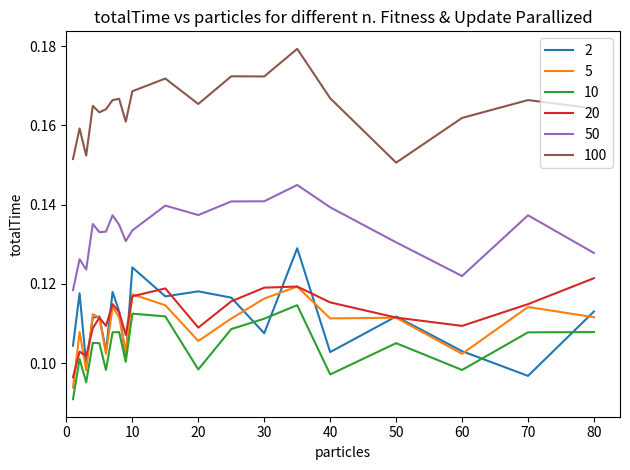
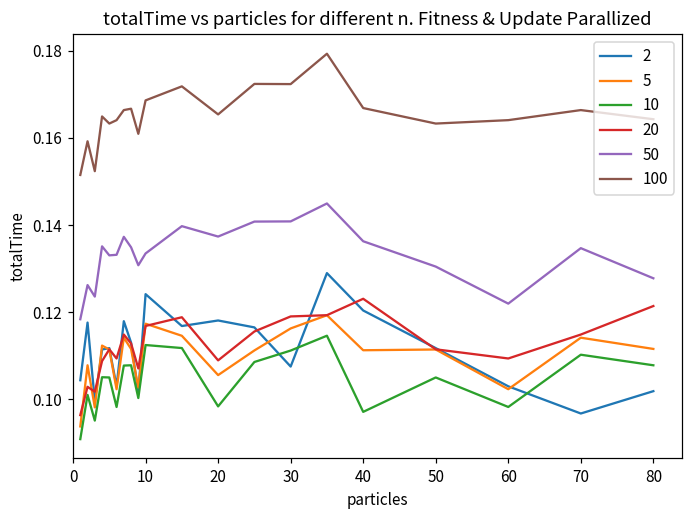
2, 40: 0.103 -> 0.120
20, 40: 0.115 -> 0.123
50, 40: 0.139 -> 0.136
100, 50: 0.151 -> 0.163
100, 60: 0.162 -> 0.164
10, 70: 0.108 -> 0.110
50, 70: 0.137 -> 0.135
2, 80: 0.113 -> 0.102
